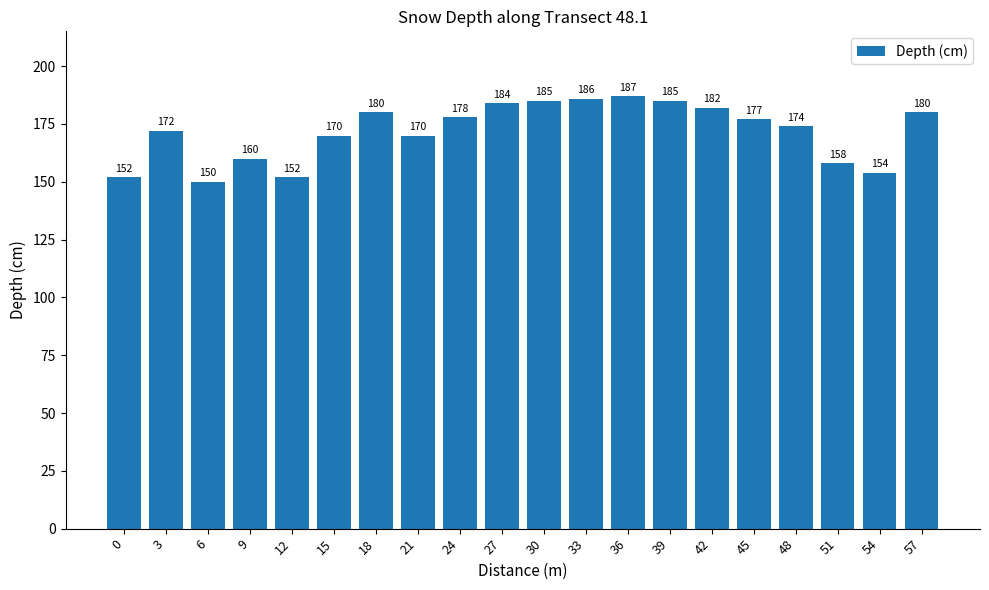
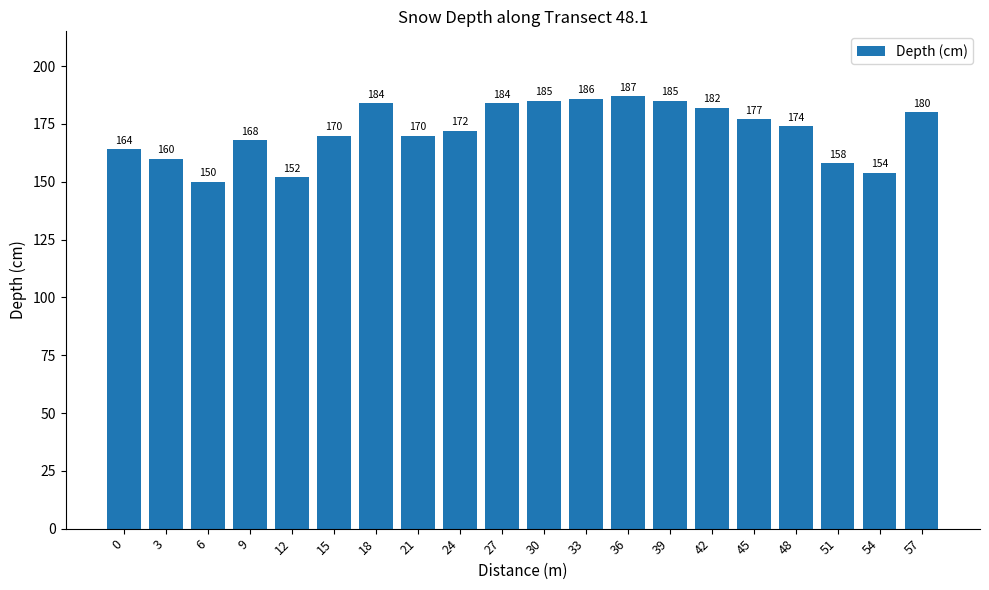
0: 152 -> 164
3: 172 -> 160
9: 160 -> 168
18: 180 -> 184
24: 178 -> 172
